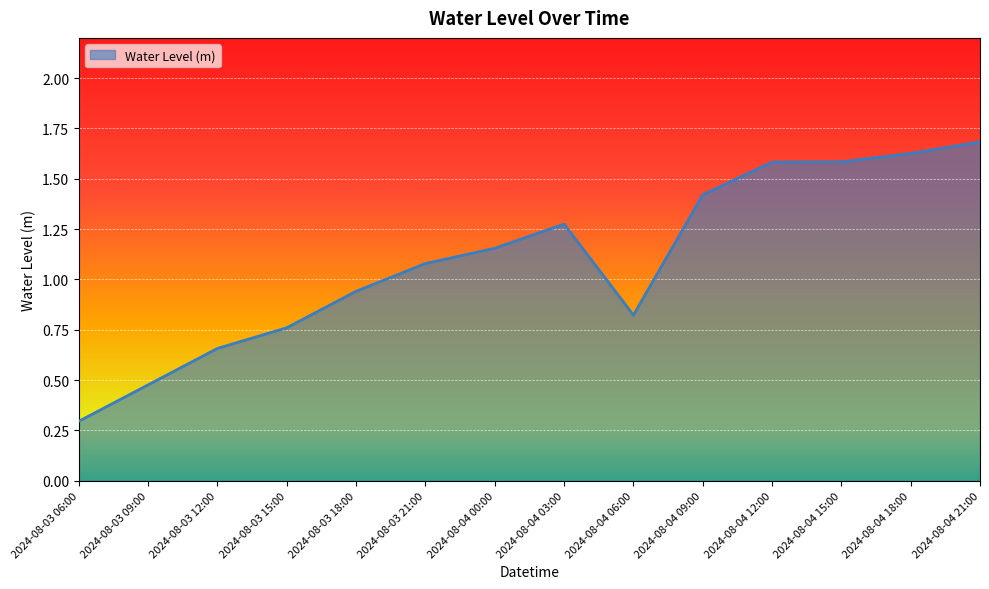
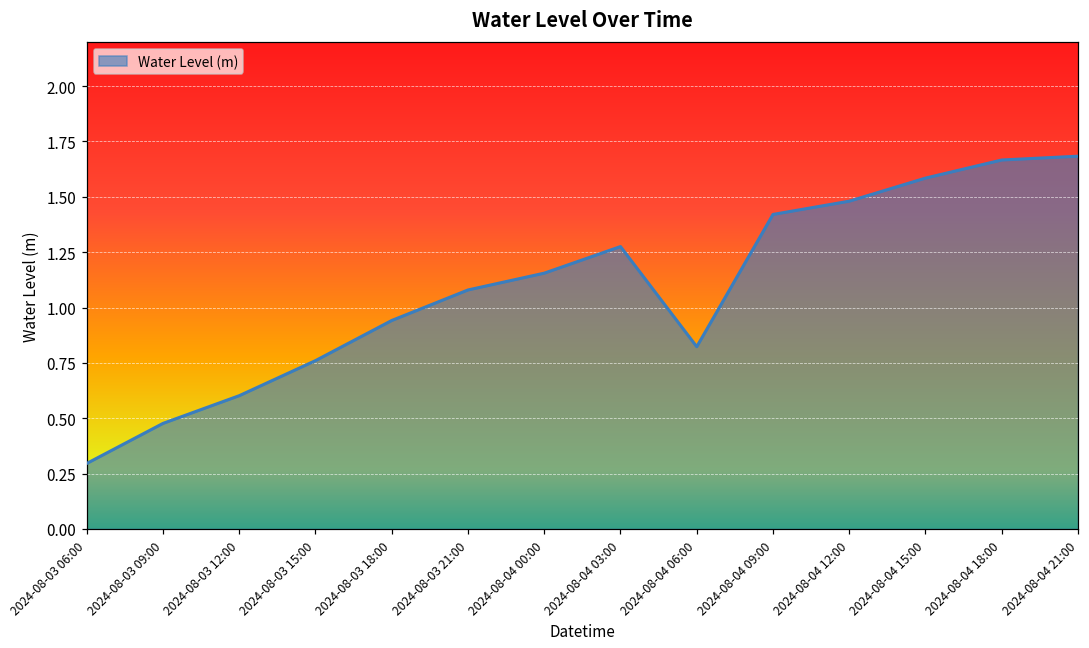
2024-08-03 12:00: 0.66 -> 0.60
2024-08-04 12:00: 1.58 -> 1.48
2024-08-04 18:00: 1.63 -> 1.67
